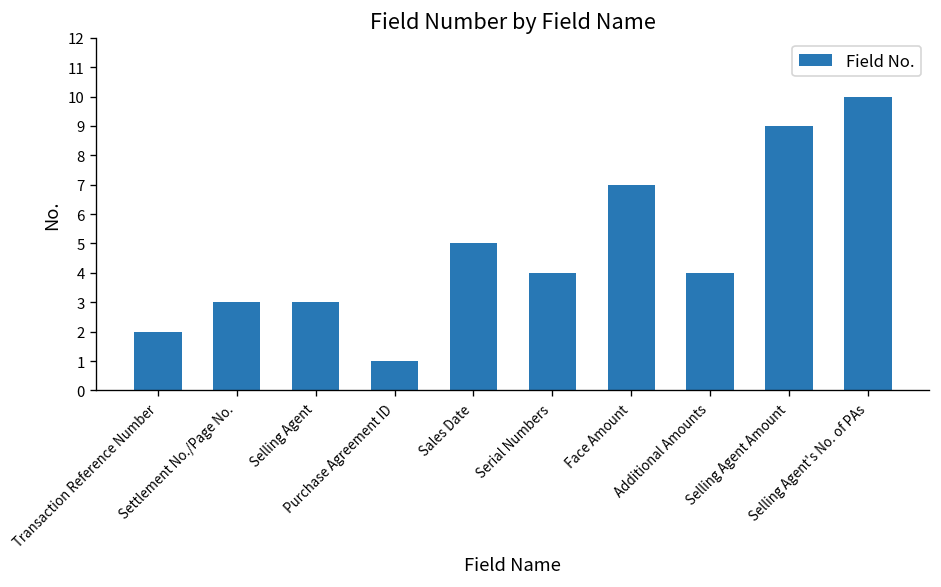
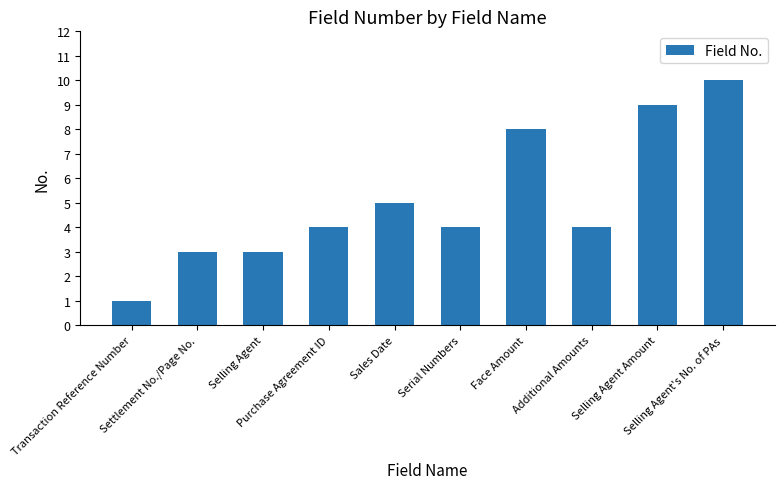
Transaction Reference Number: 2 -> 1
Purchase Agreement ID: 1 -> 4
Face Amount: 7 -> 8
